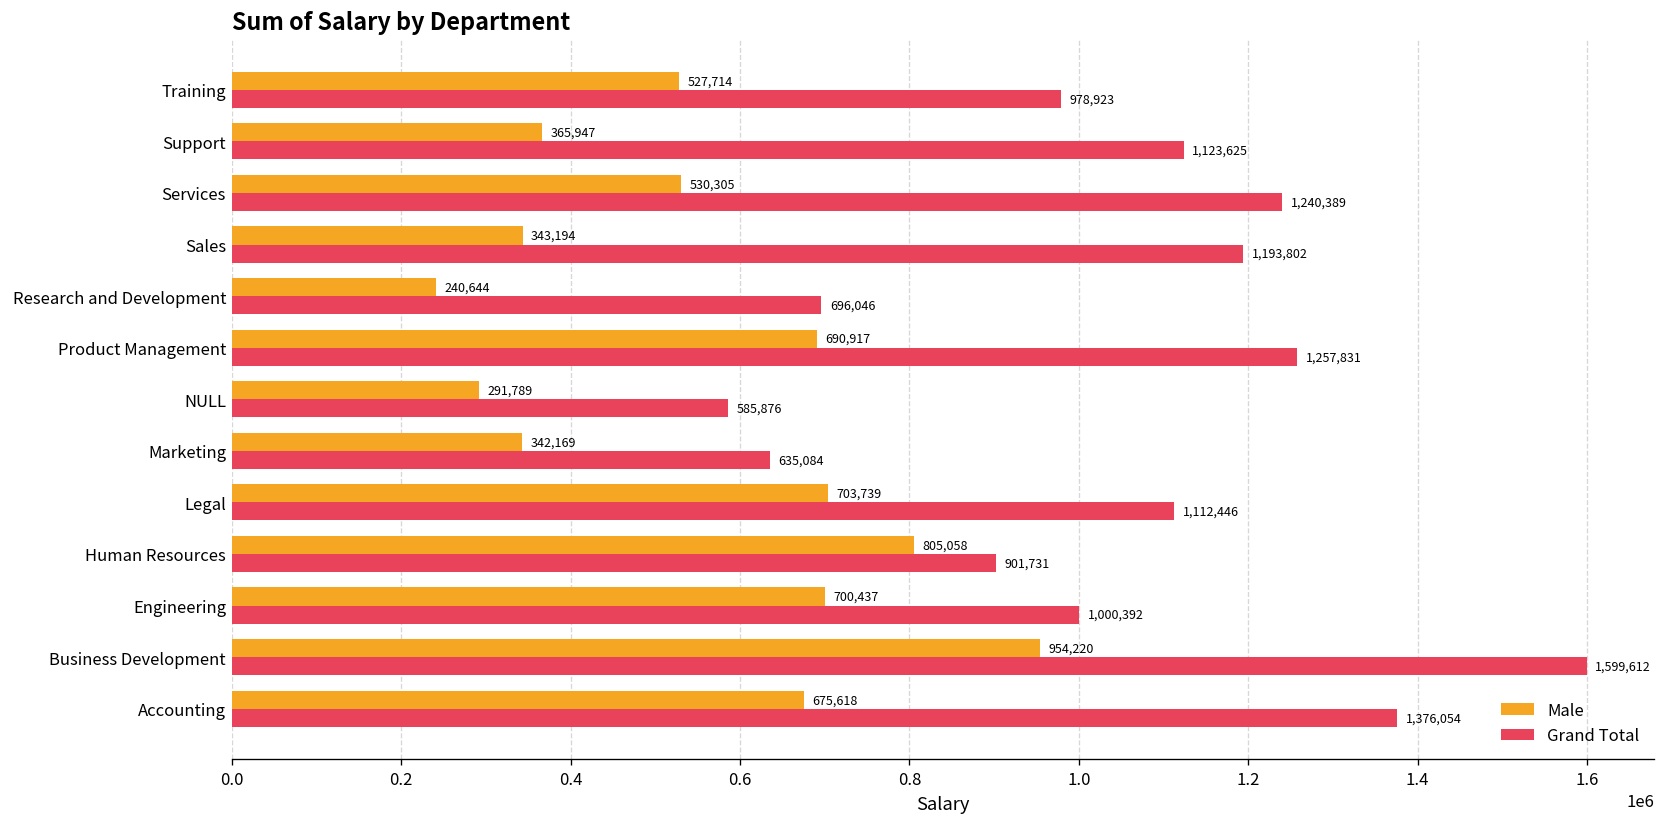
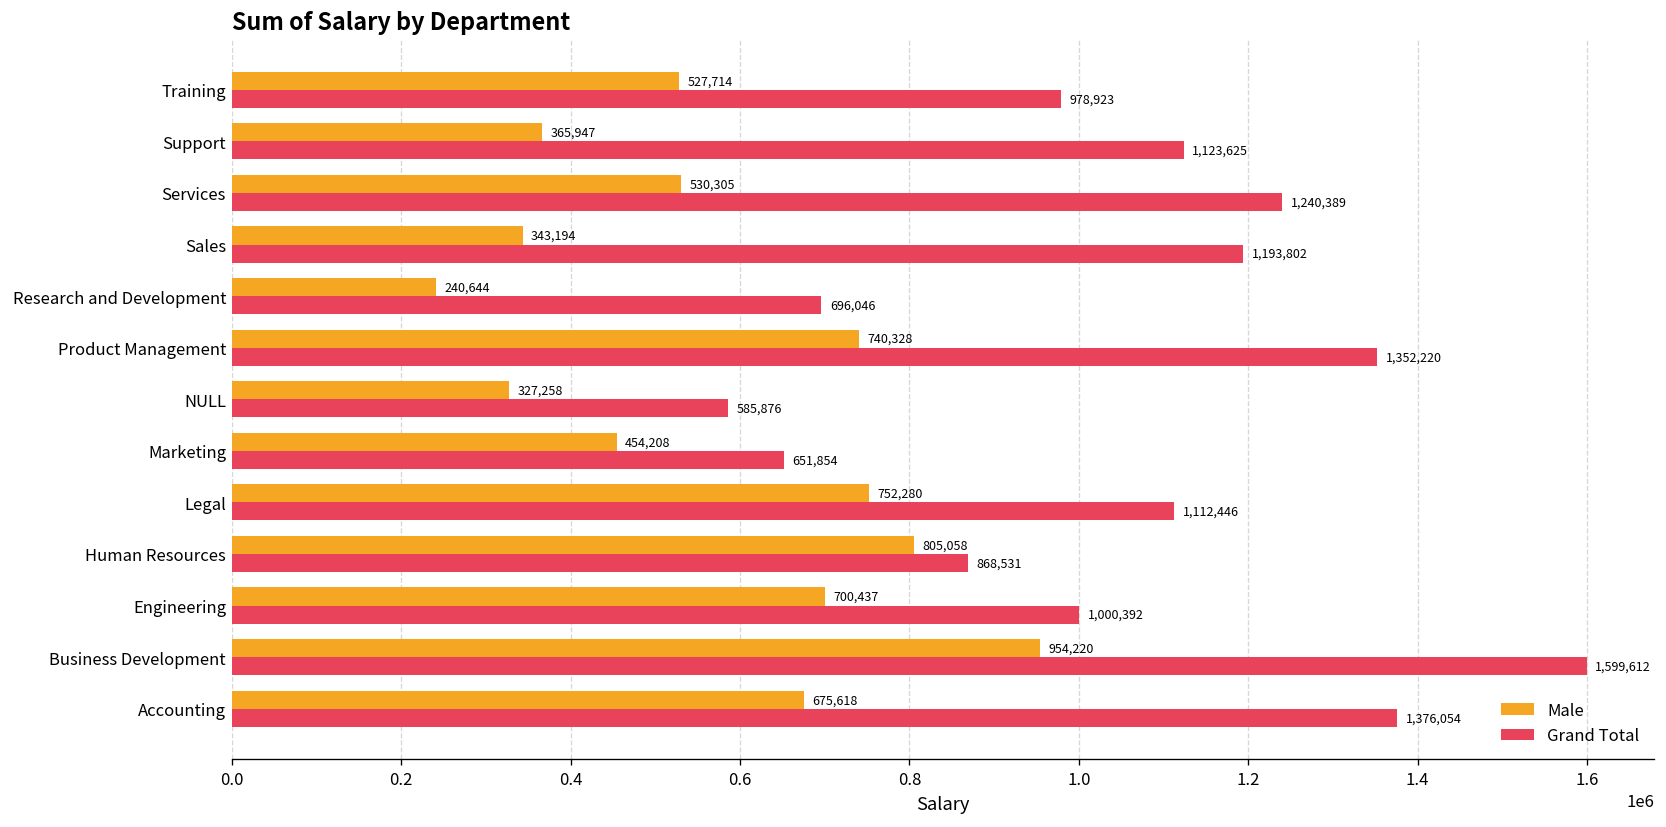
Male, Product Management: 690,917 -> 740,328
Grand Total, Product Management: 1,257,831 -> 1,352,220
Male, NULL: 291,789 -> 327,258
Male, Marketing: 342,169 -> 454,208
Grand Total, Marketing: 635,084 -> 651,854
Male, Legal: 703,739 -> 752,280
Grand Total, Human Resources: 901,731 -> 868,531
